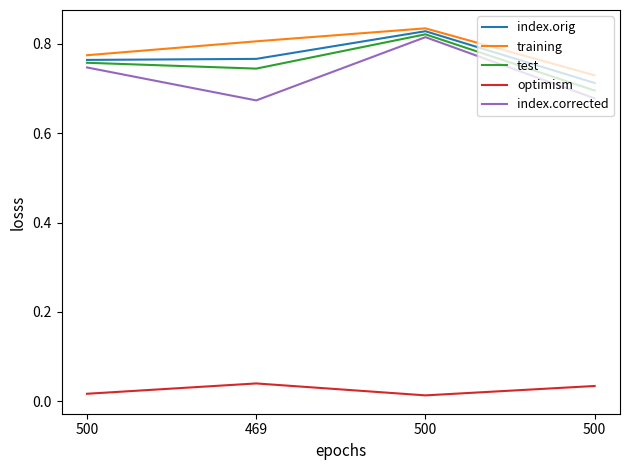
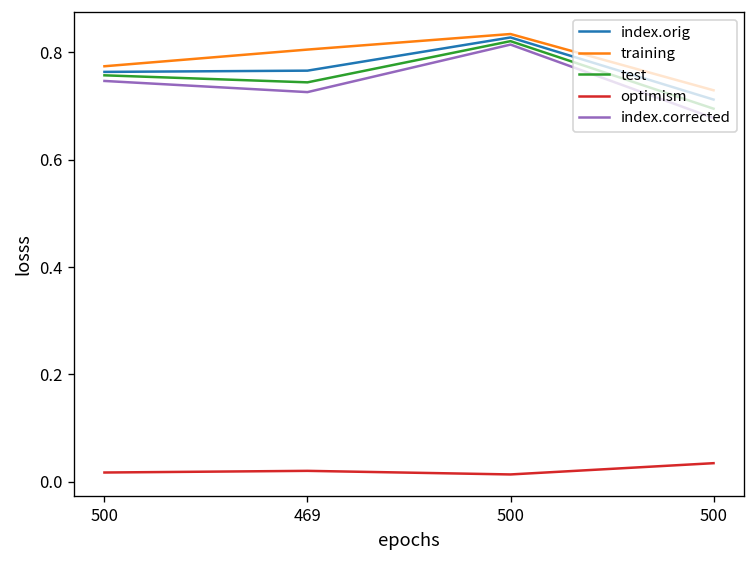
optimism, 469: 0.04 -> 0.02
index.corrected, 469: 0.67 -> 0.73
